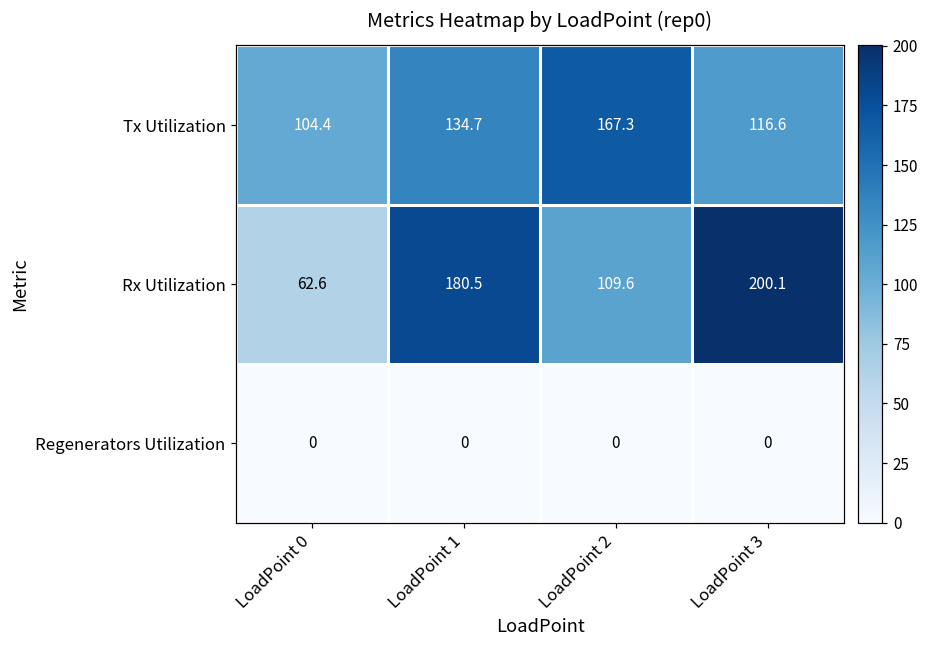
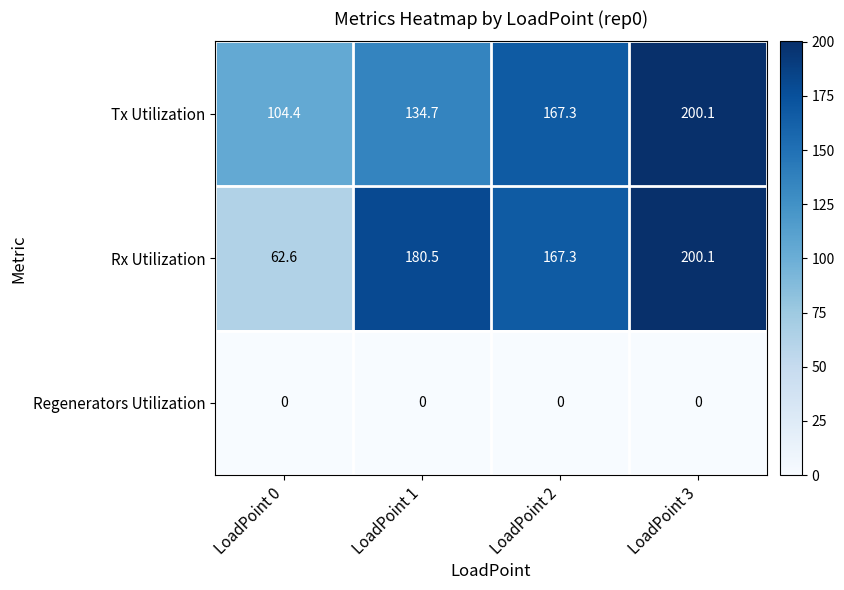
Tx Utilization, LoadPoint 3: 116.6 -> 200.1
Rx Utilization, LoadPoint 2: 109.6 -> 167.3
